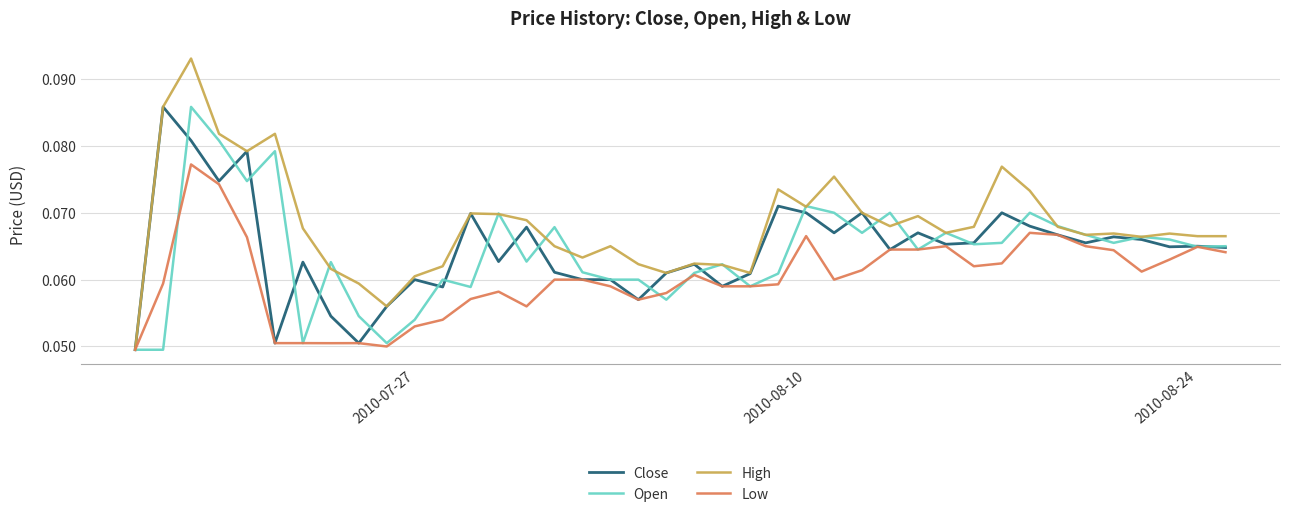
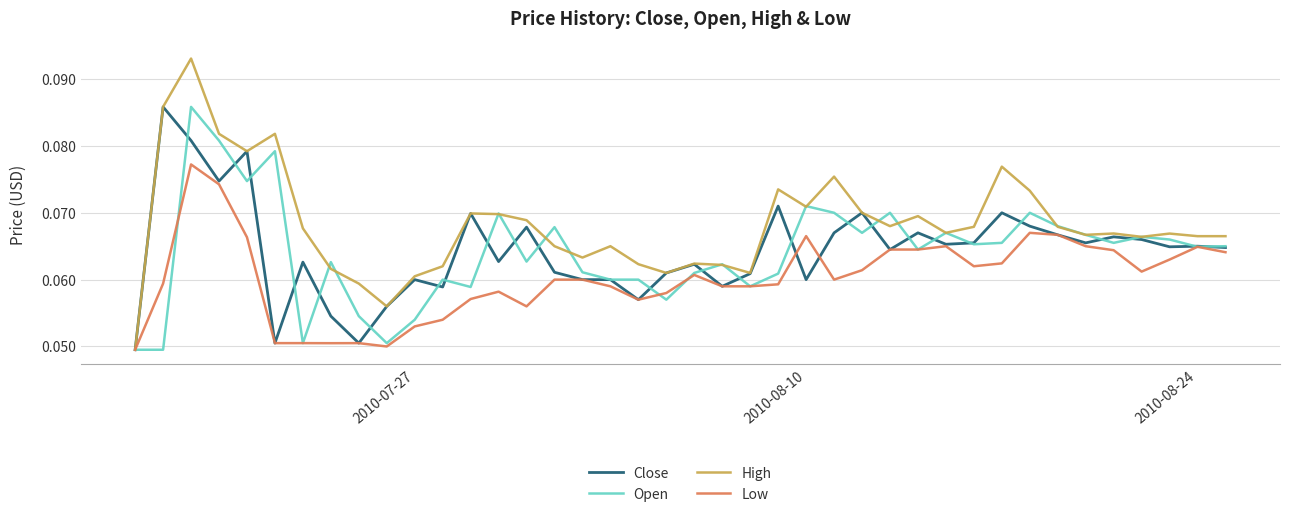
Close, 2010-08-10: 0.07 -> 0.06
